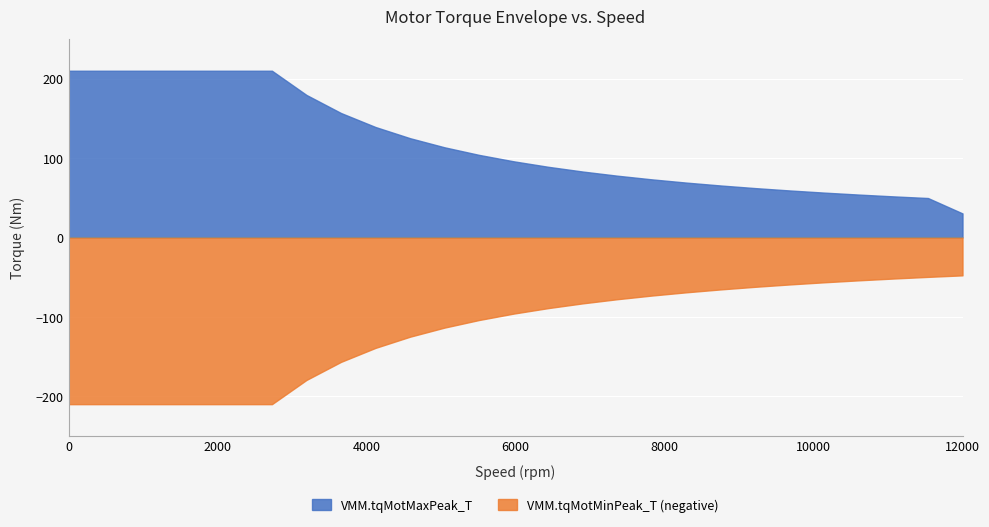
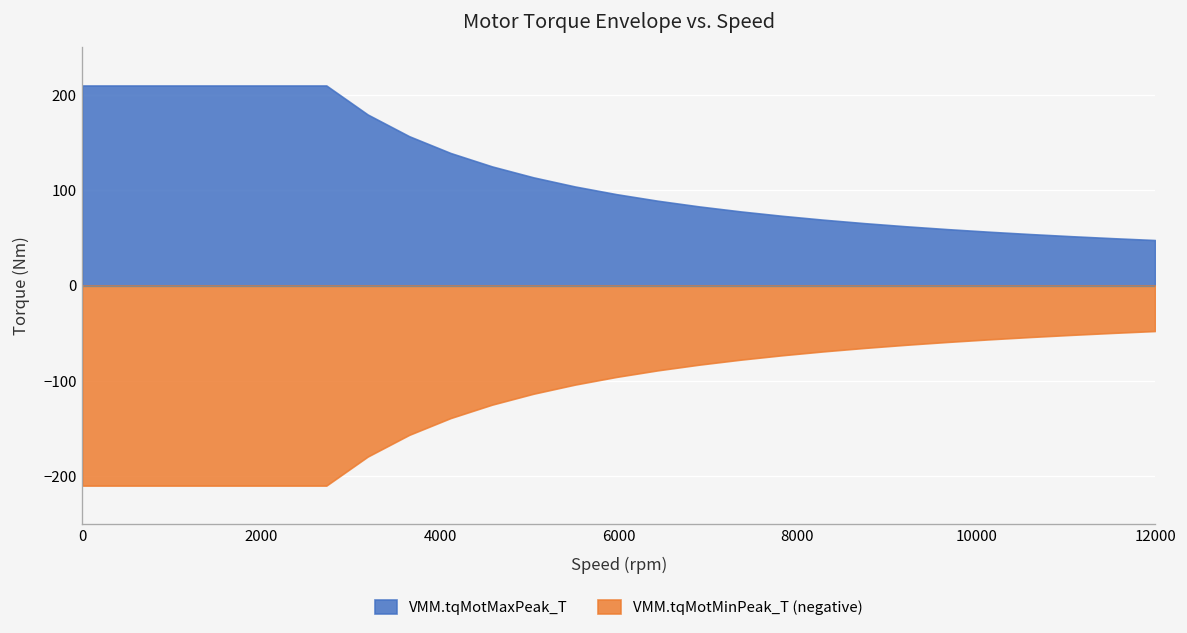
VMM.tqMotMaxPeak_T, 12000: 30 -> 50
